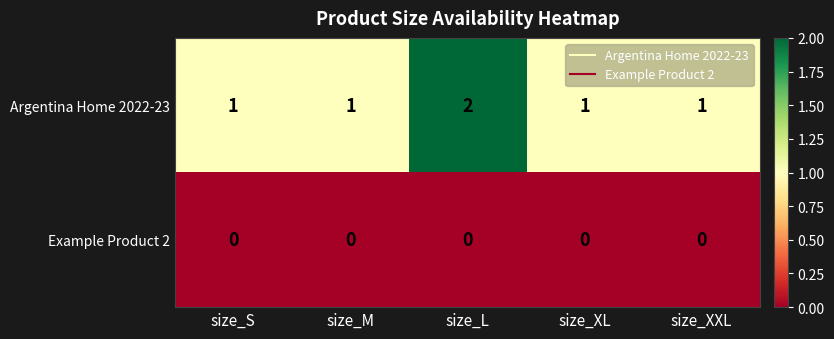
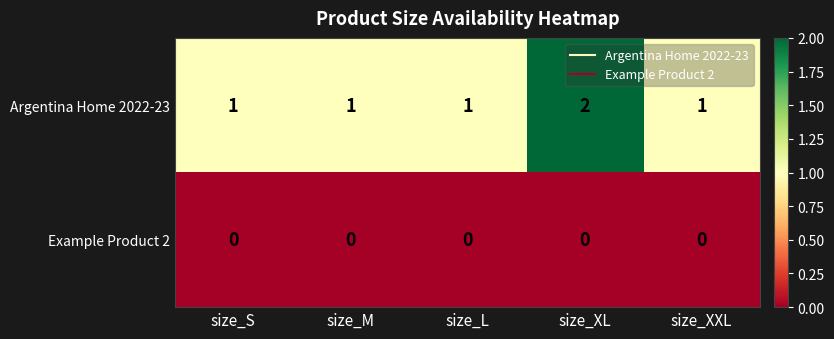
Argentina Home 2022-23, size_L: 2 -> 1
Argentina Home 2022-23, size_XL: 1 -> 2
